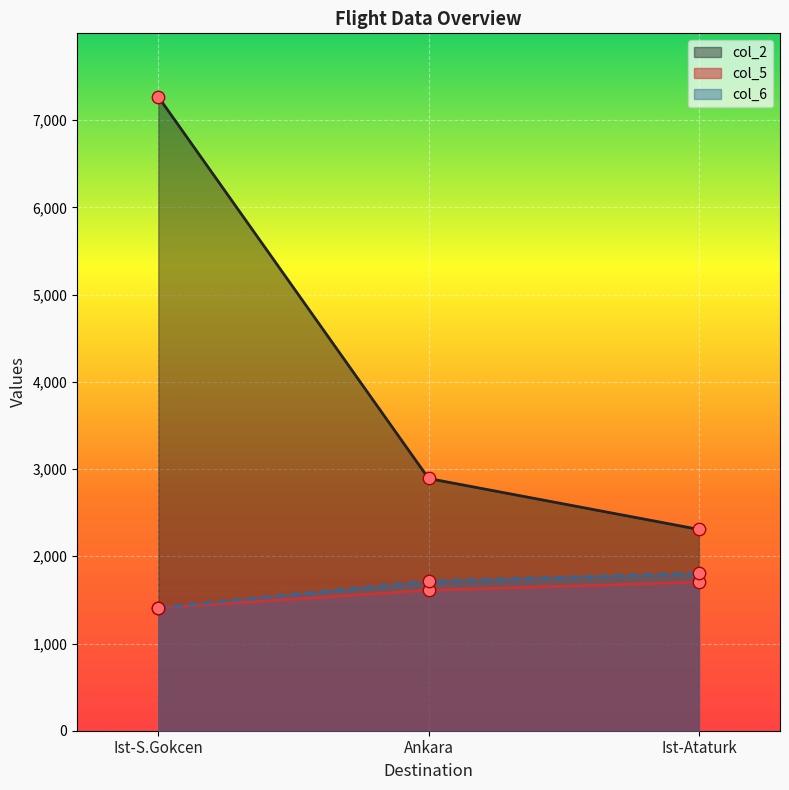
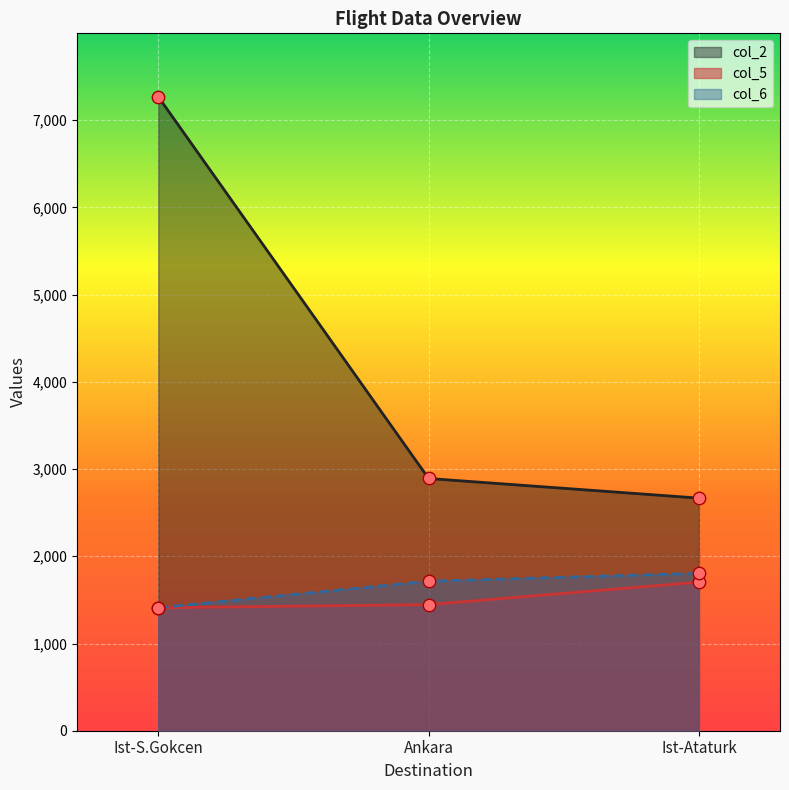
col_5, Ankara: 1,600 -> 1,400
col_2, Ist-Ataturk: 2,300 -> 2,700
